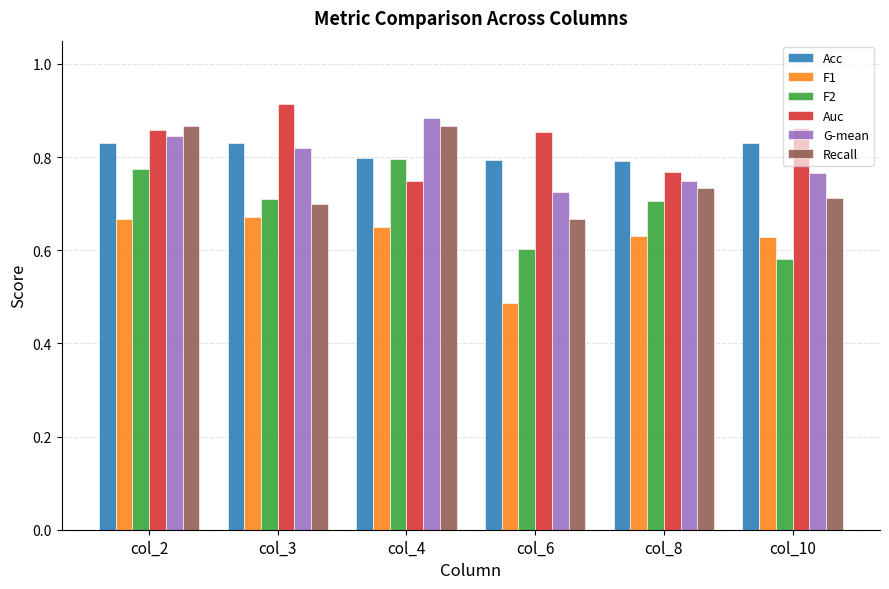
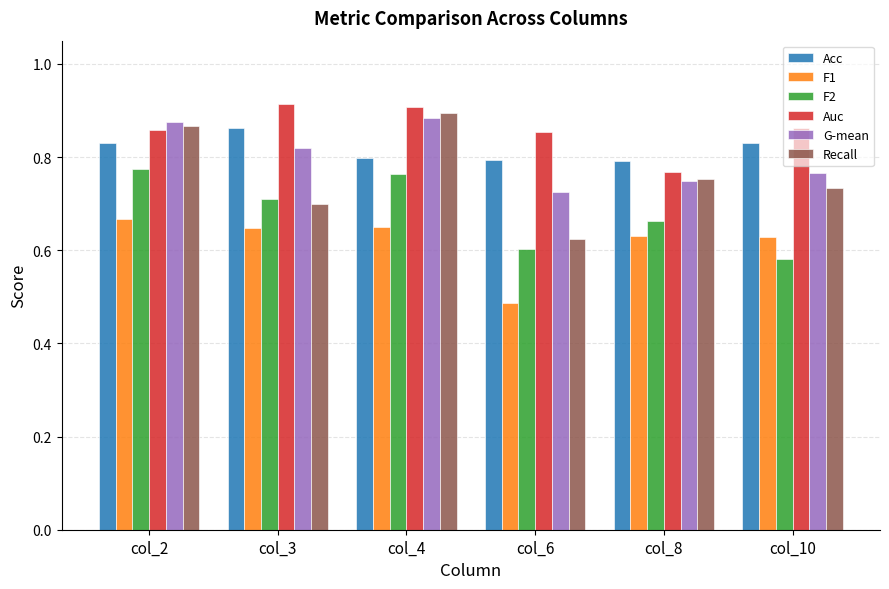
G-mean, col_2: 0.84 -> 0.88
Acc, col_3: 0.83 -> 0.86
F1, col_3: 0.67 -> 0.65
F2, col_4: 0.80 -> 0.76
Auc, col_4: 0.75 -> 0.91
Recall, col_4: 0.87 -> 0.90
Recall, col_6: 0.67 -> 0.62
F2, col_8: 0.70 -> 0.66
Recall, col_8: 0.73 -> 0.75
Recall, col_10: 0.71 -> 0.73
